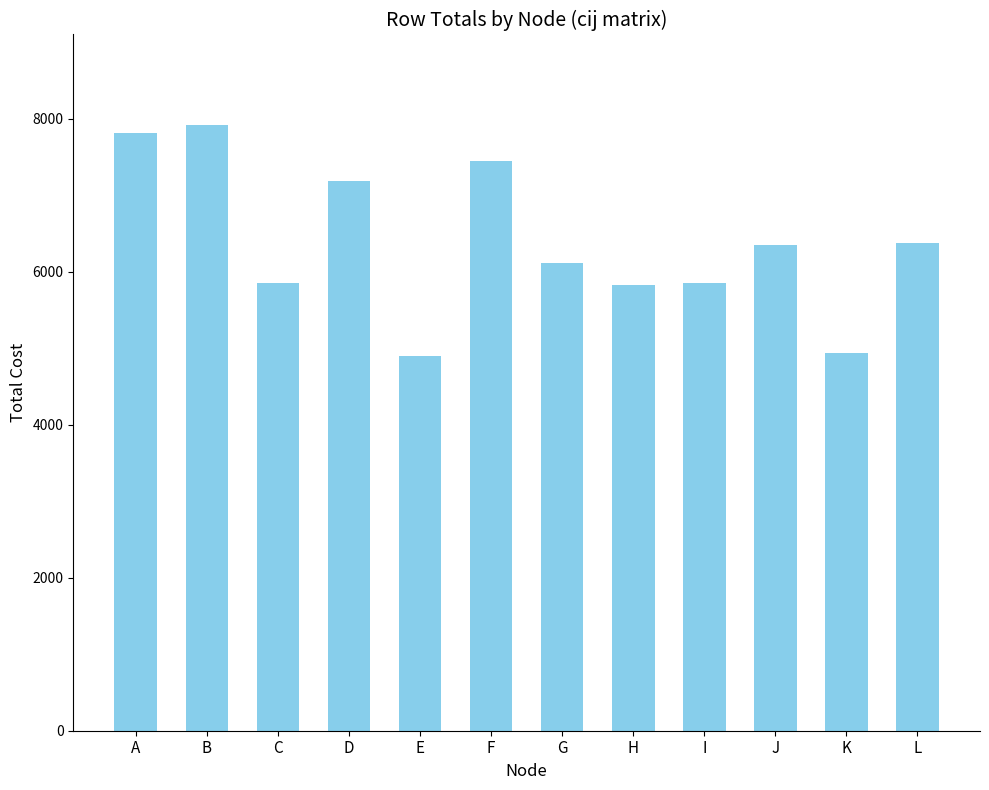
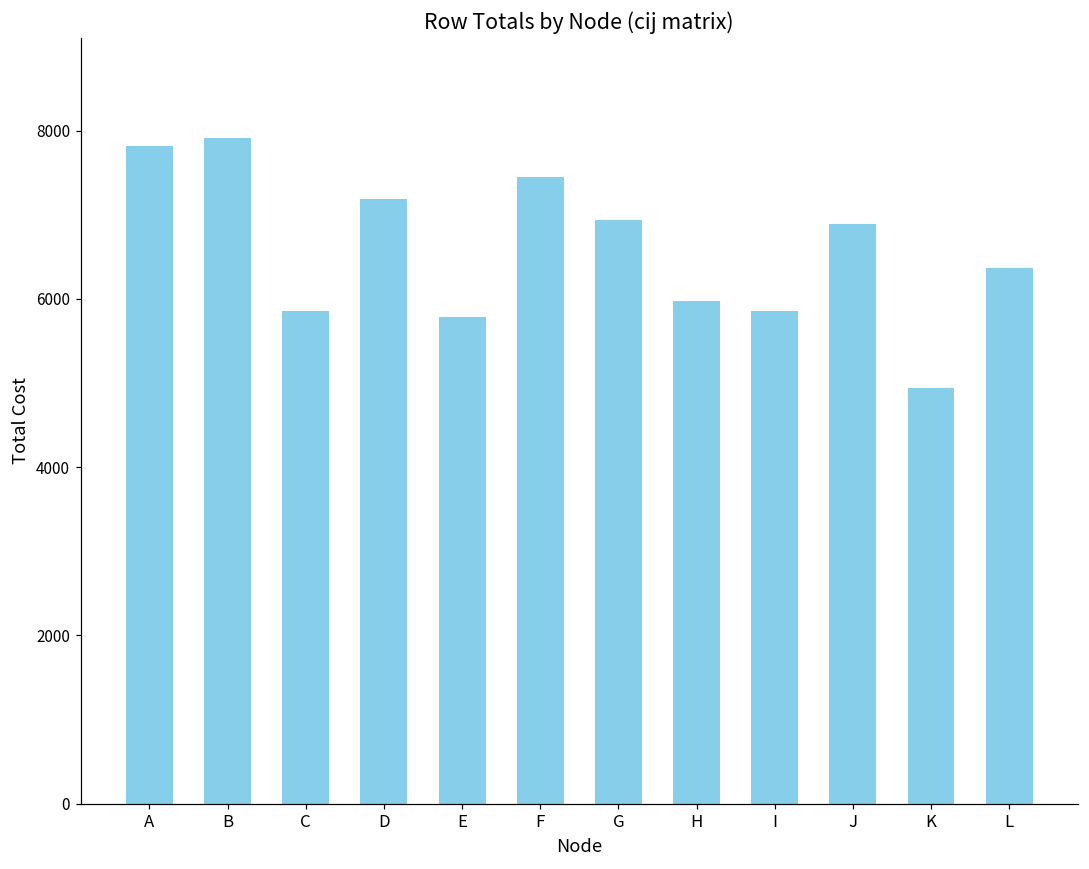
E: 4900 -> 5800
G: 6100 -> 6900
H: 5800 -> 6000
J: 6300 -> 6900
